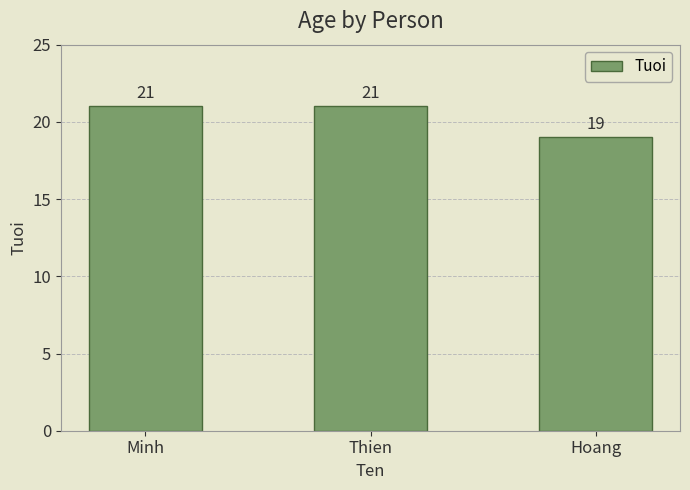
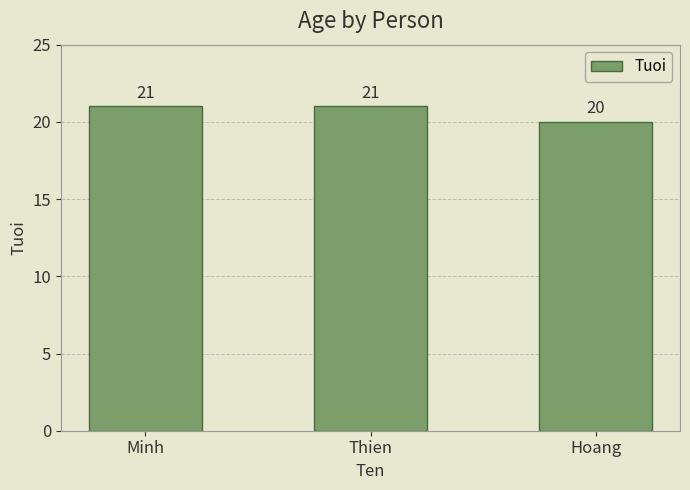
Hoang: 19 -> 20
